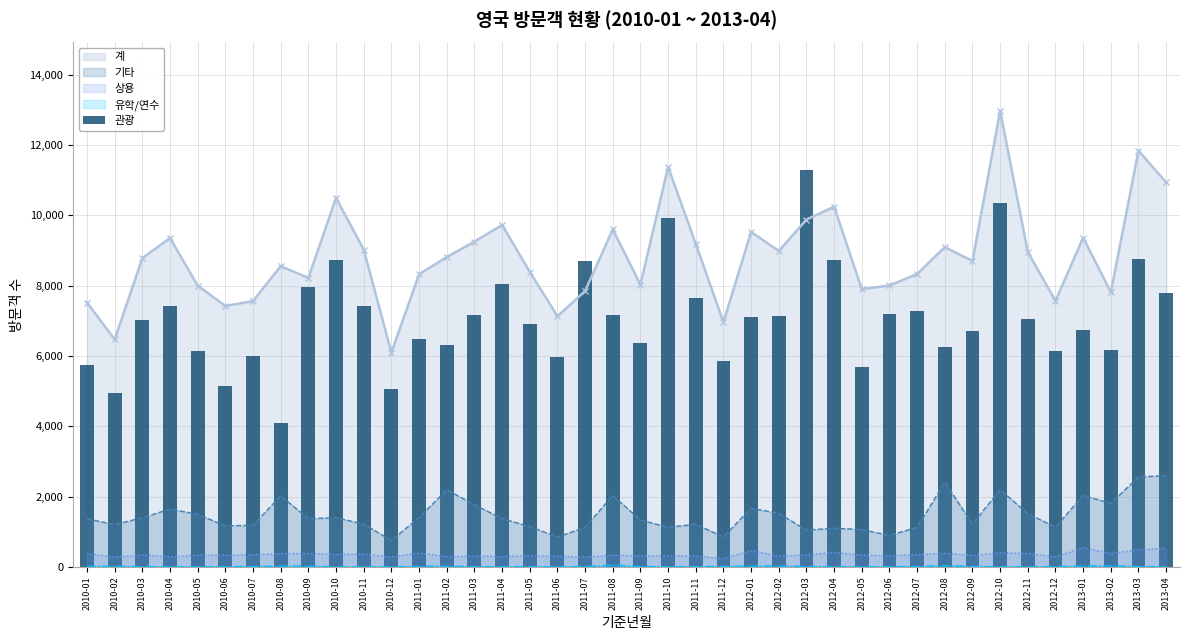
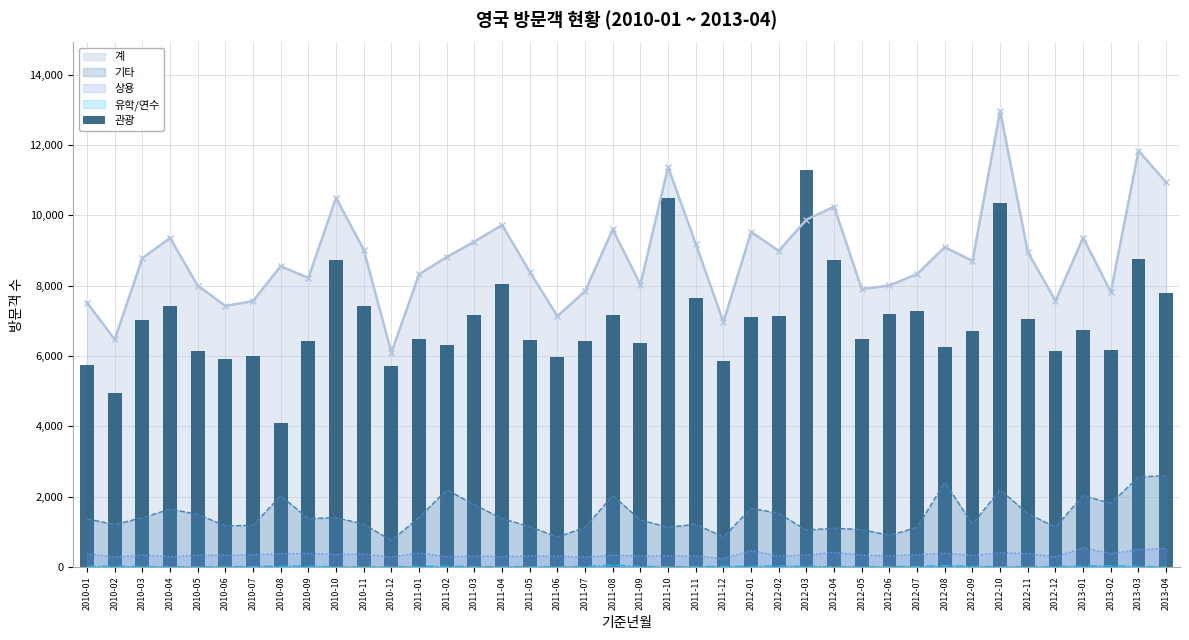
관광, 2010-06: 5,200 -> 5,900
관광, 2010-09: 8,000 -> 6,400
관광, 2010-12: 5,100 -> 5,700
관광, 2011-05: 6,900 -> 6,500
관광, 2011-07: 8,700 -> 6,400
관광, 2011-10: 9,900 -> 10,500
관광, 2012-05: 5,700 -> 6,500
